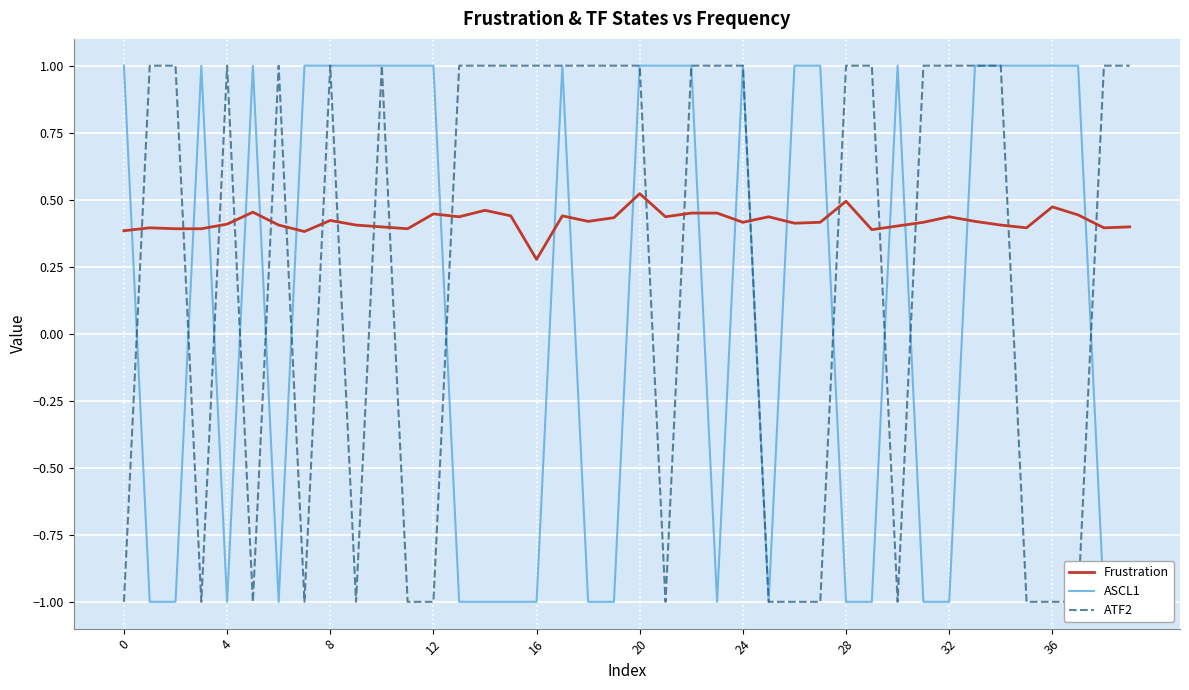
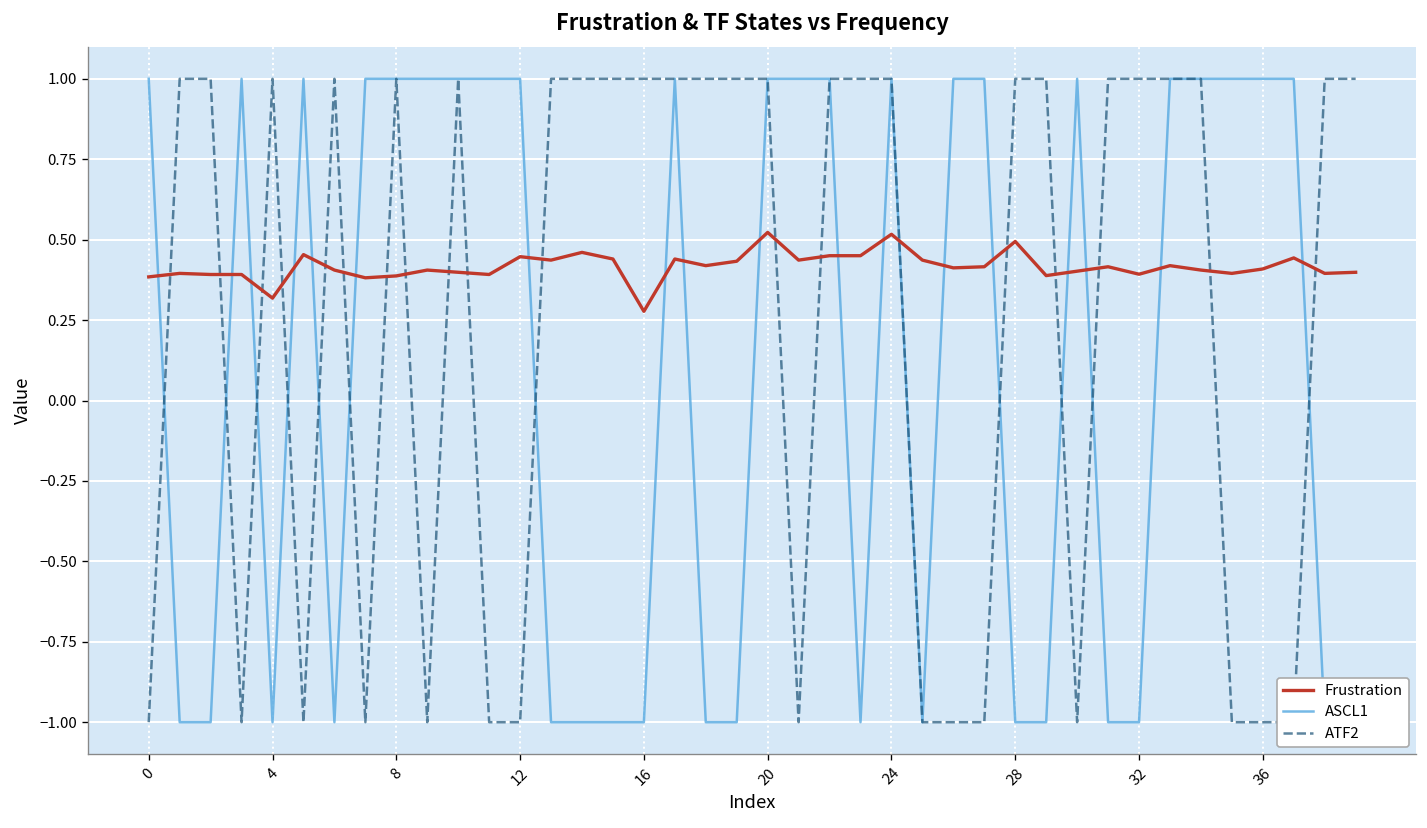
Frustration, 4: 0.41 -> 0.32
Frustration, 8: 0.42 -> 0.39
Frustration, 24: 0.42 -> 0.52
Frustration, 32: 0.44 -> 0.39
Frustration, 36: 0.47 -> 0.41
